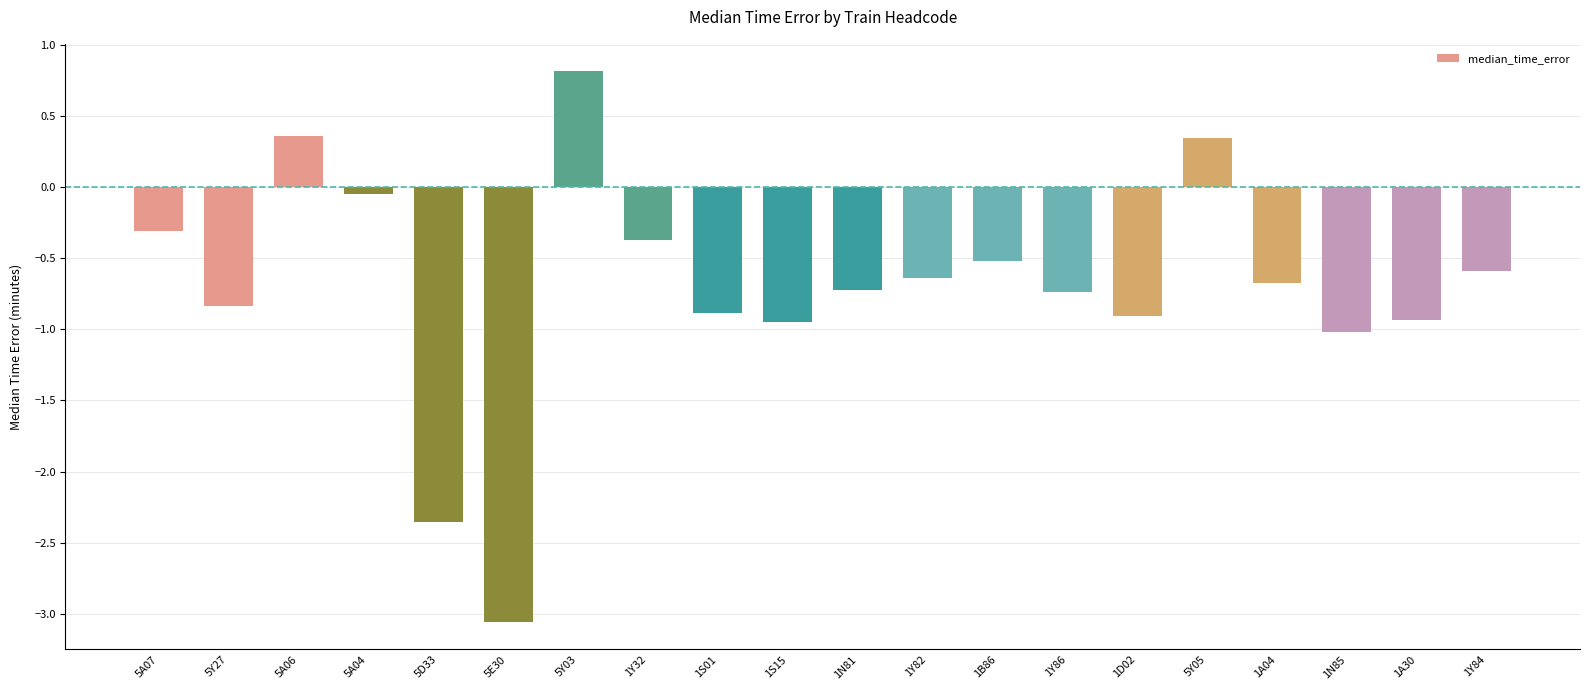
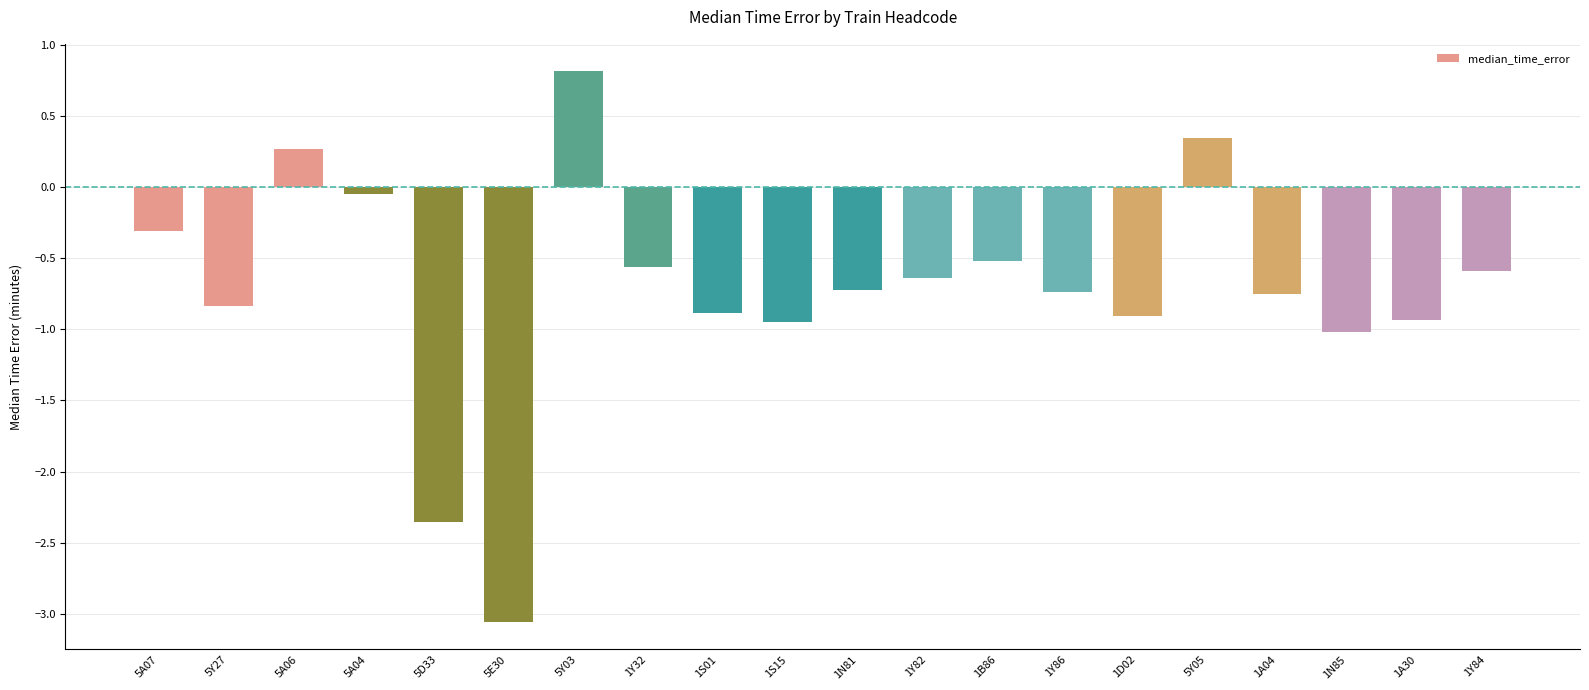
5A06: 0.36 -> 0.27
1Y32: -0.37 -> -0.56
1A04: -0.67 -> -0.75
